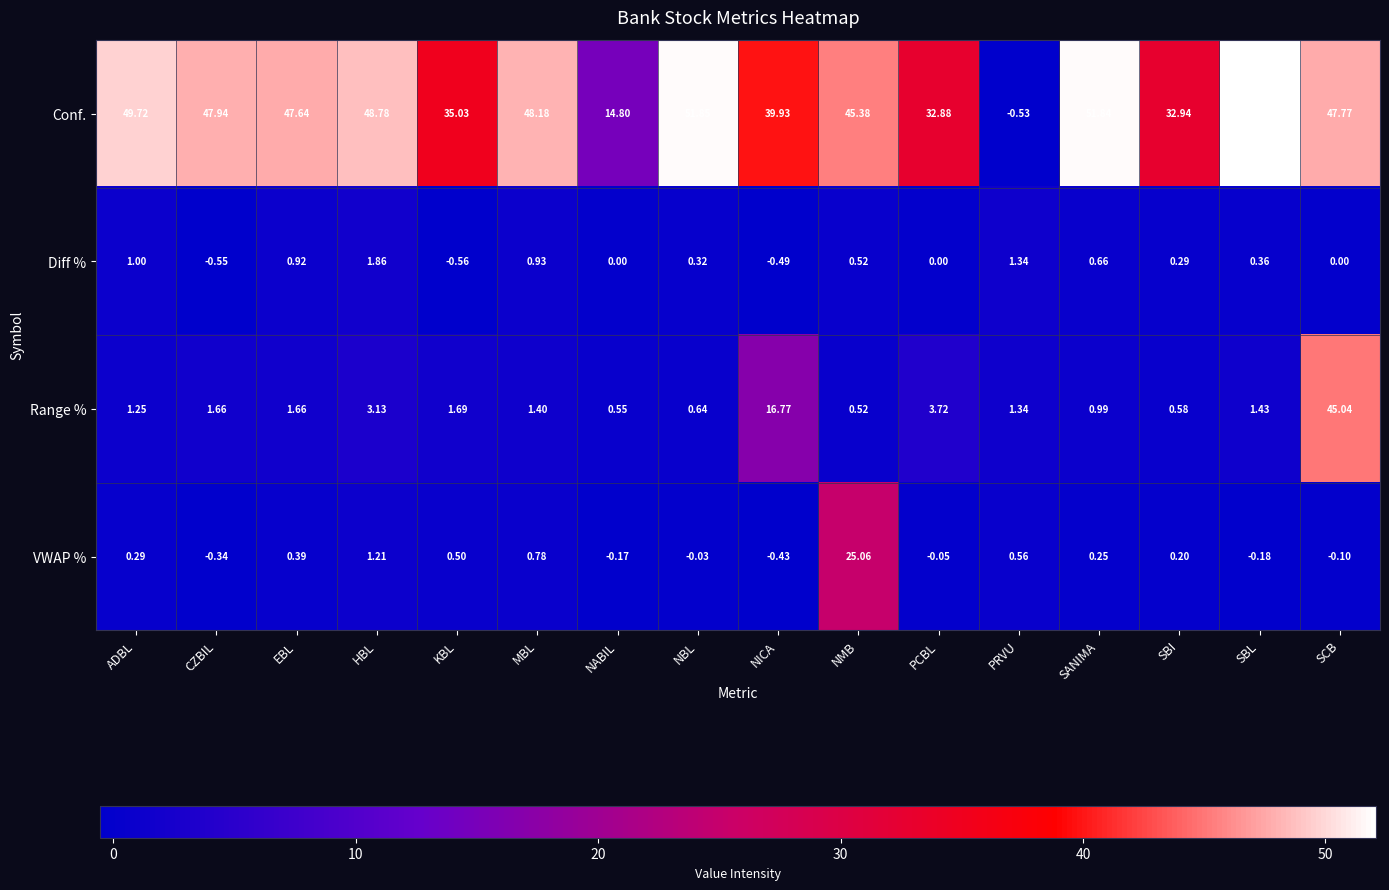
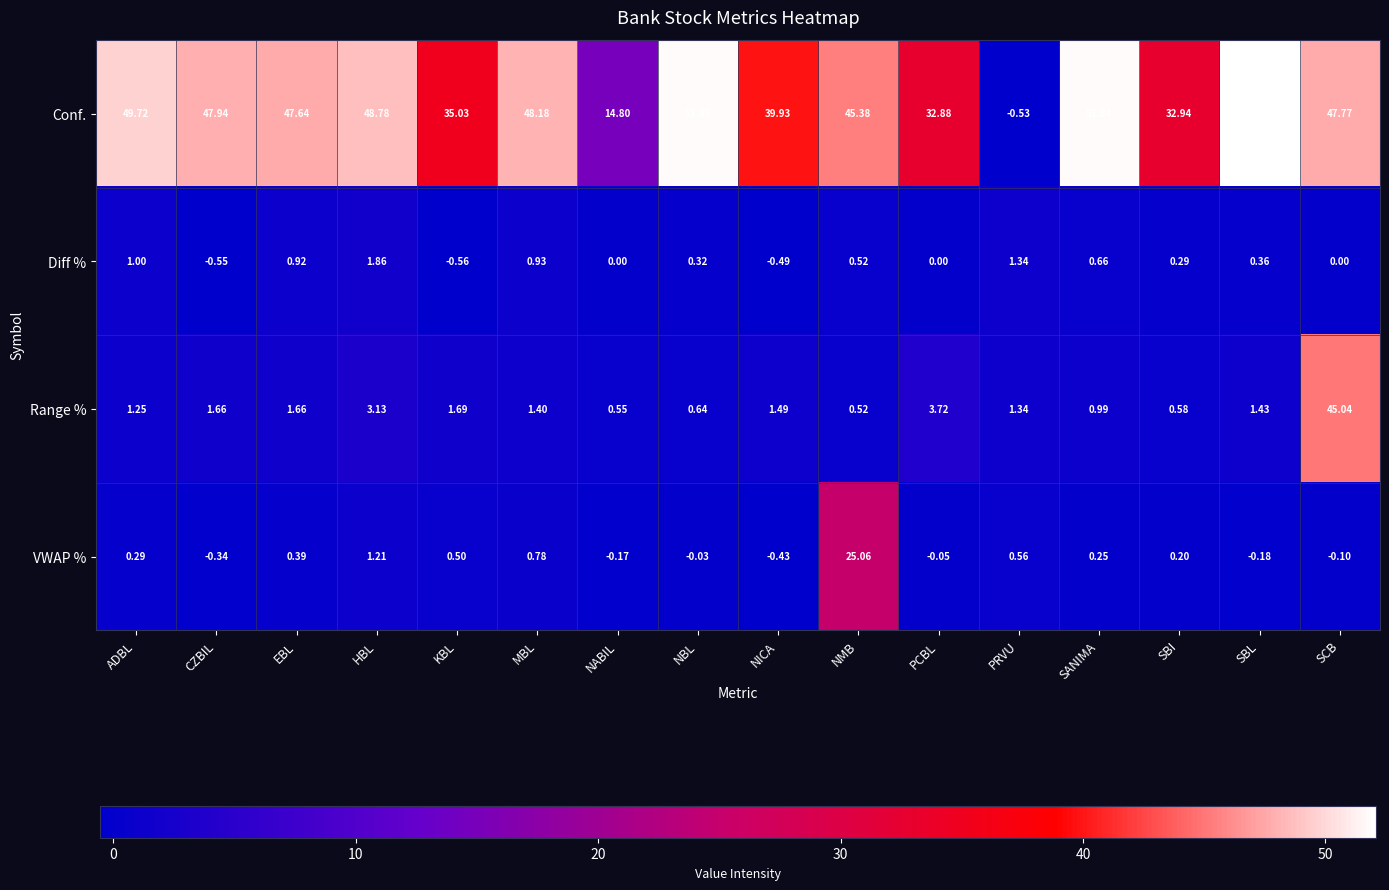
Range %, NICA: 16.77 -> 1.49
